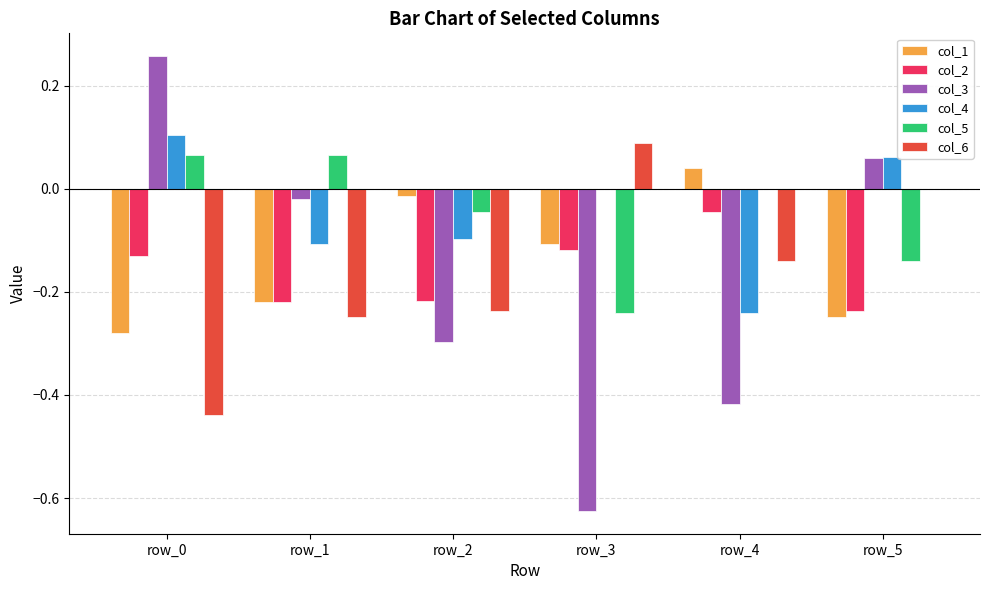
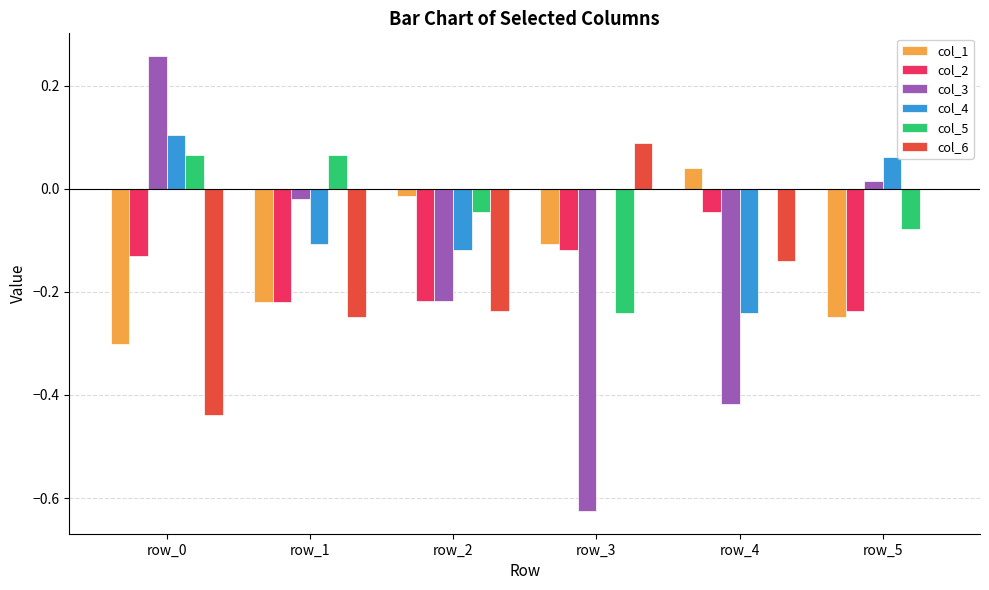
col_1, row_0: -0.28 -> -0.30
col_3, row_2: -0.30 -> -0.22
col_4, row_2: -0.10 -> -0.12
col_3, row_5: 0.06 -> 0.02
col_5, row_5: -0.14 -> -0.08
